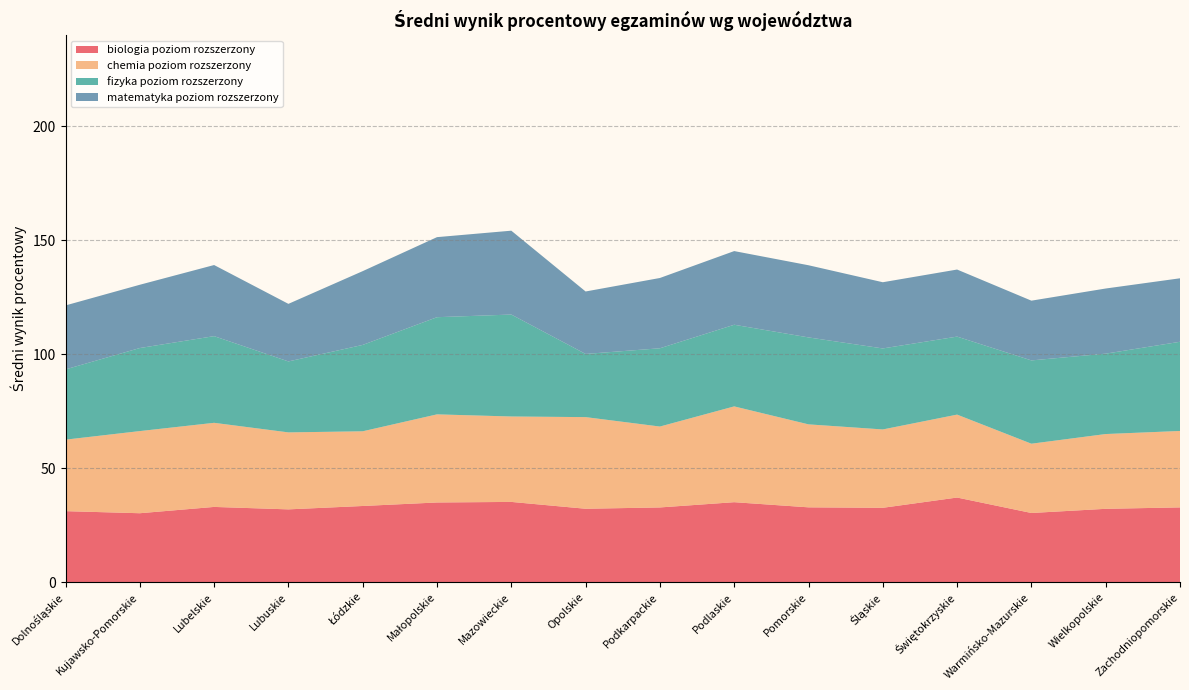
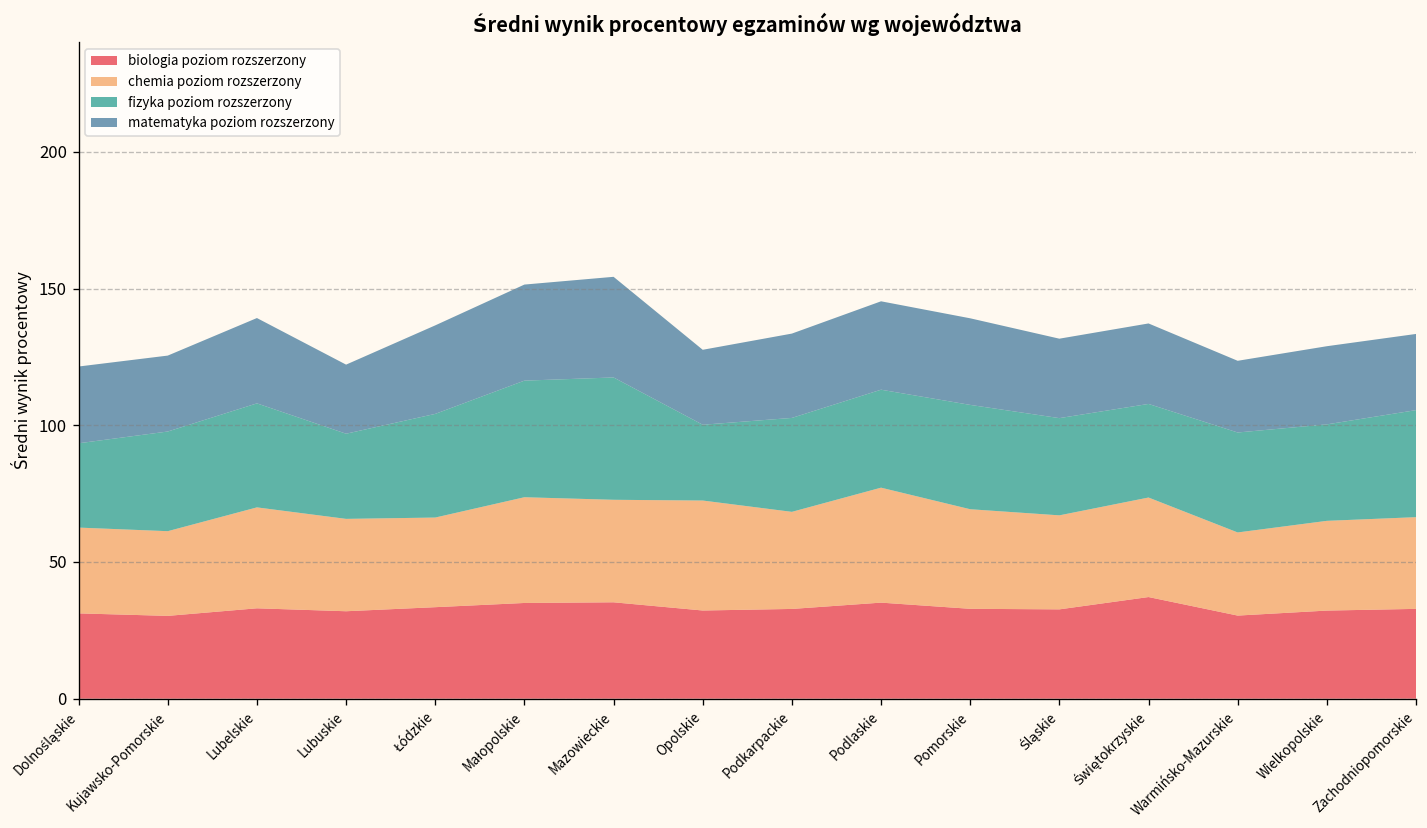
chemia poziom rozszerzony, Kujawsko-Pomorskie: 36 -> 31
